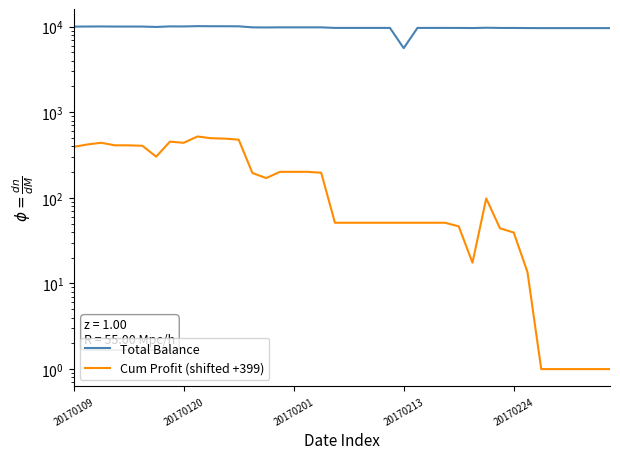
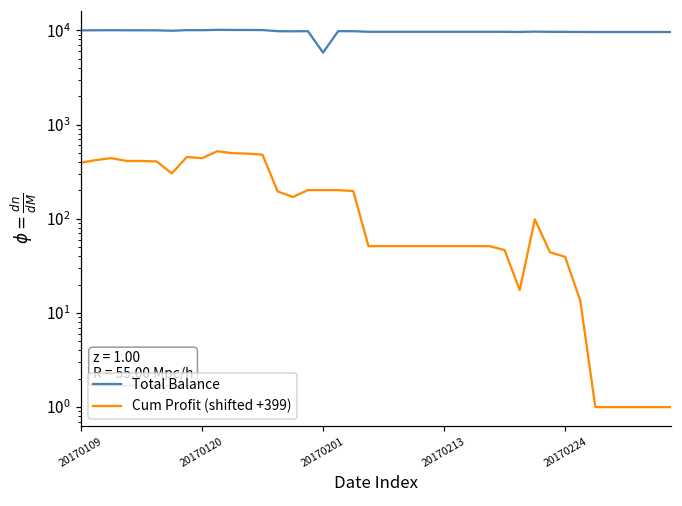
Total Balance, 20170201: 10000 -> 6000
Total Balance, 20170213: 6000 -> 10000
